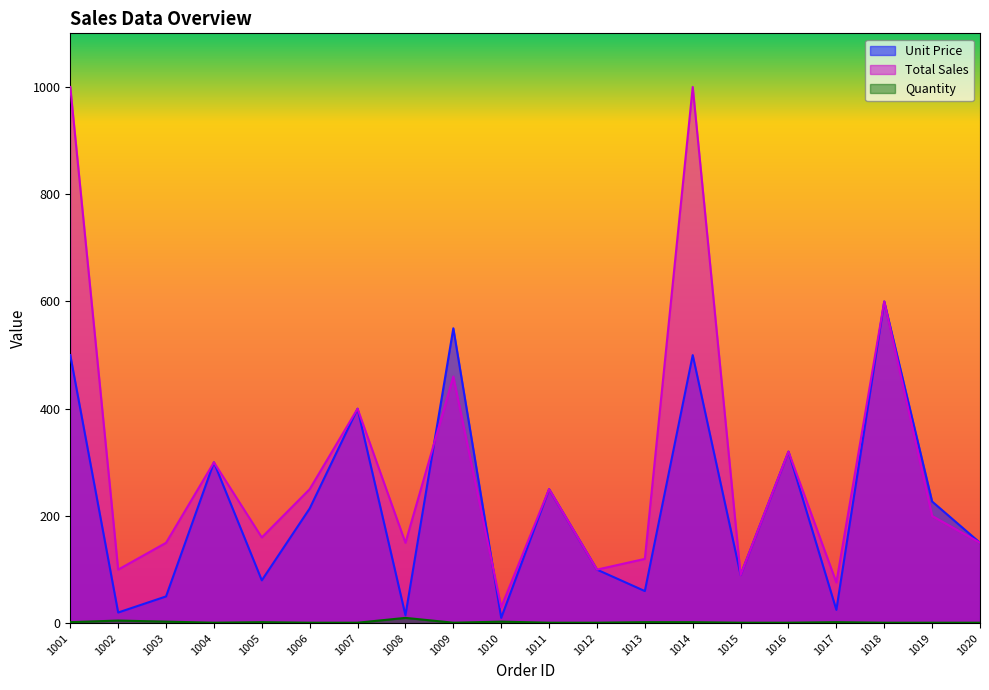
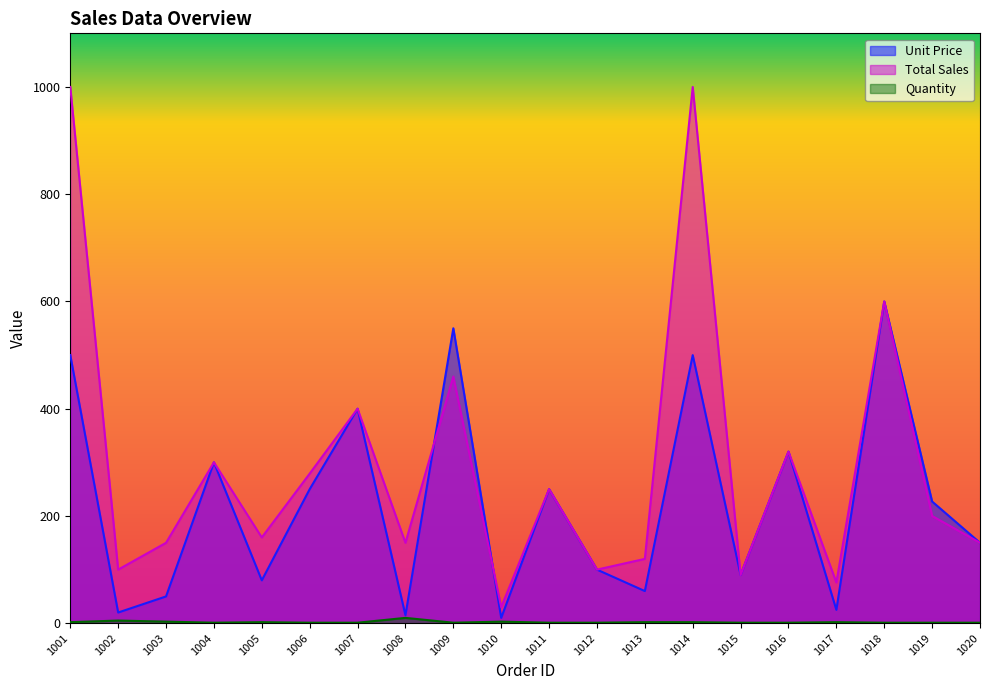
Unit Price, 1006: 210 -> 250
Total Sales, 1006: 250 -> 280
